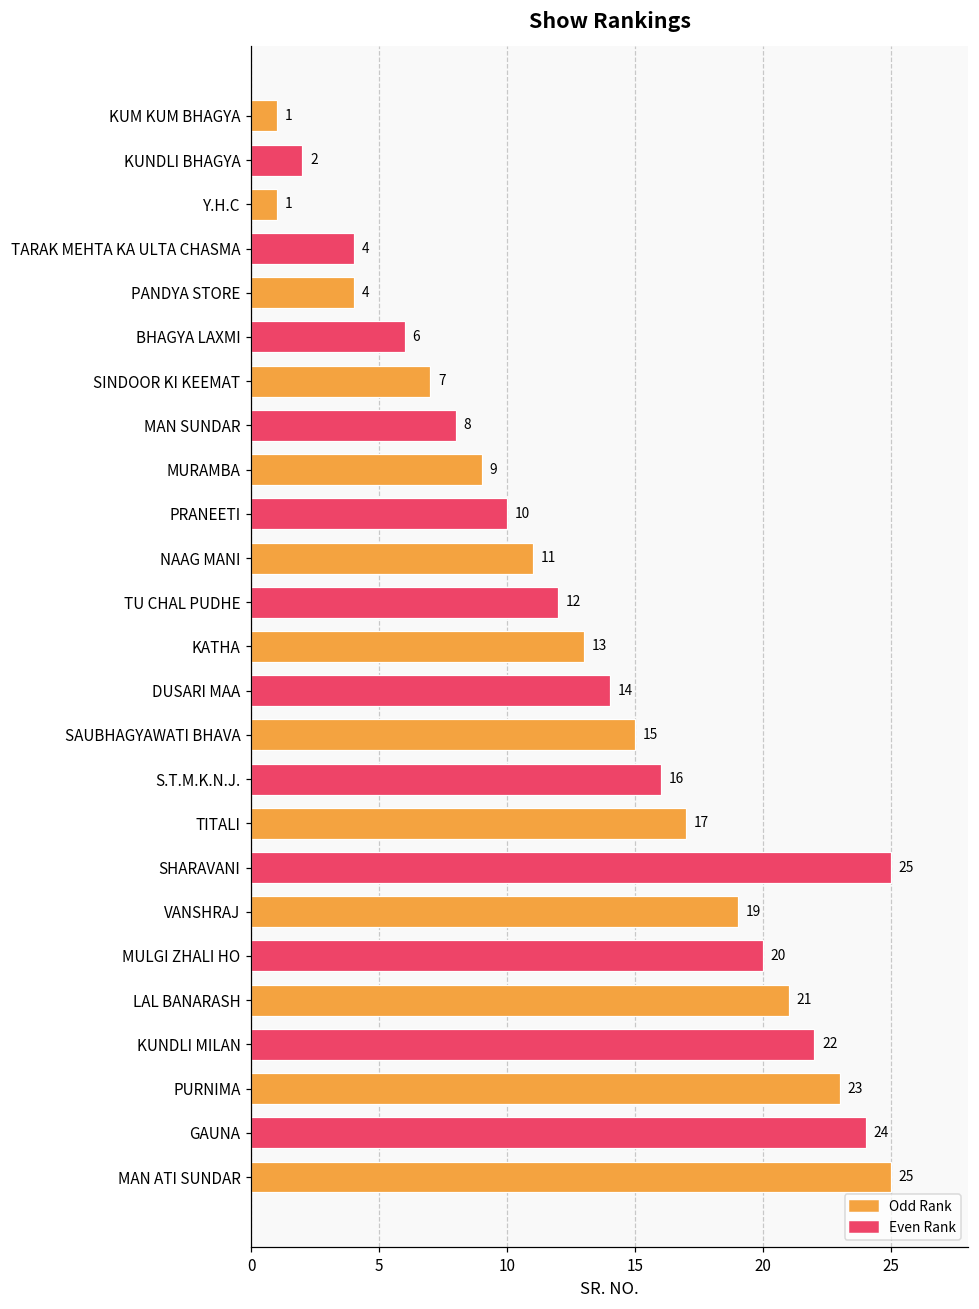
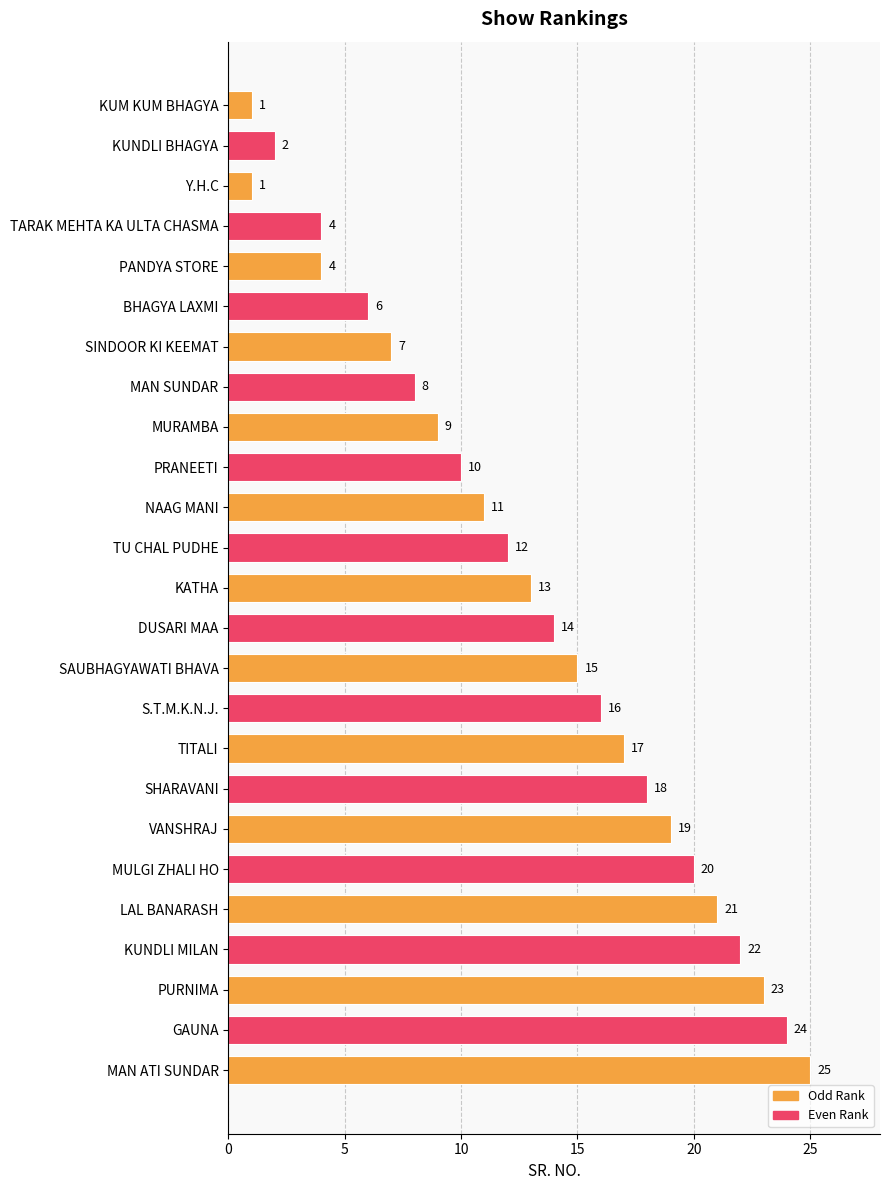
SHARAVANI: 25 -> 18
